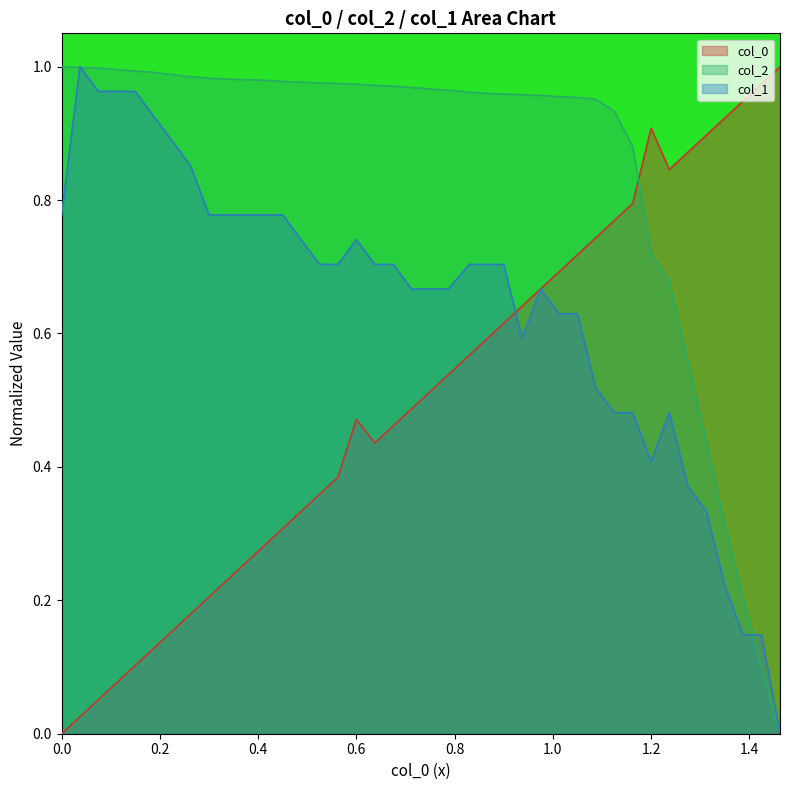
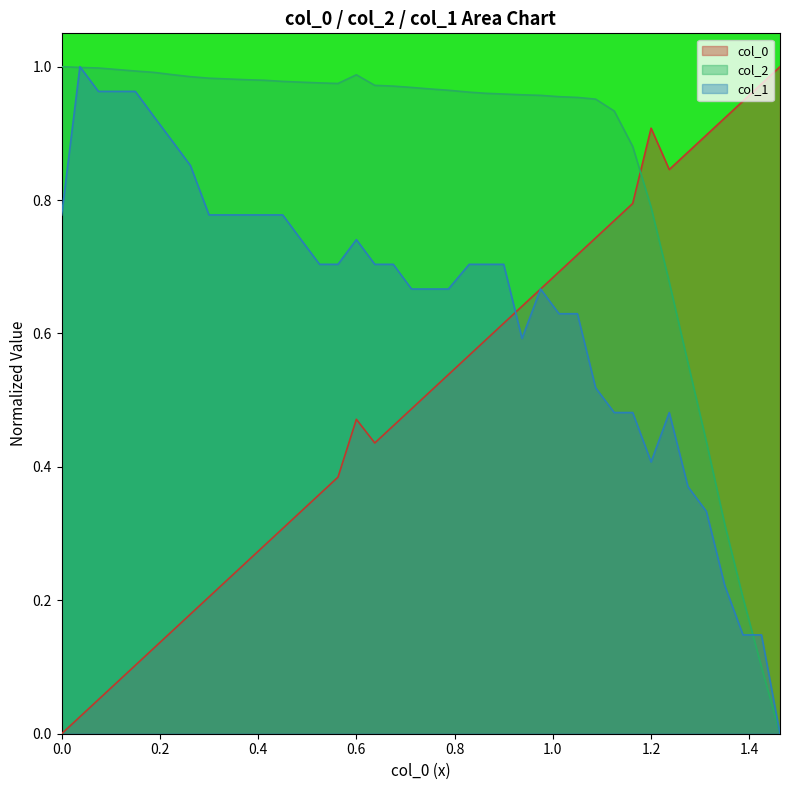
col_2, 0.6: 0.97 -> 0.99
col_2, 1.2: 0.72 -> 0.79
